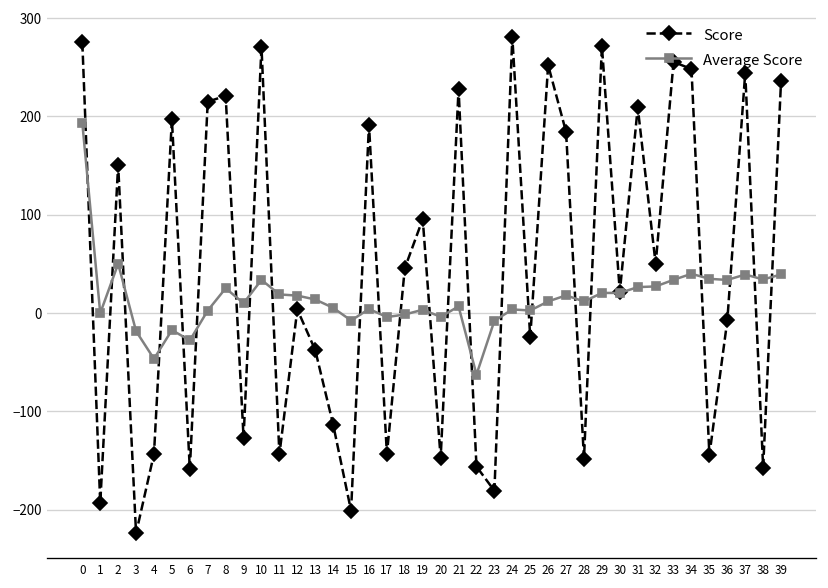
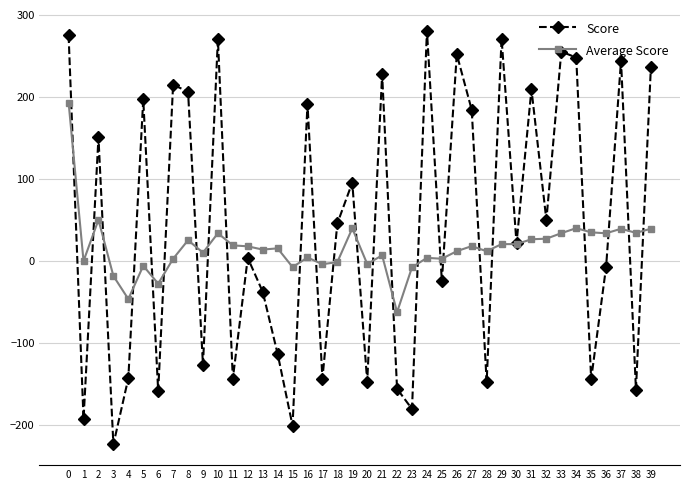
Average Score, 5: -20 -> -10
Score, 8: 220 -> 210
Average Score, 14: 10 -> 20
Average Score, 19: 0 -> 40
